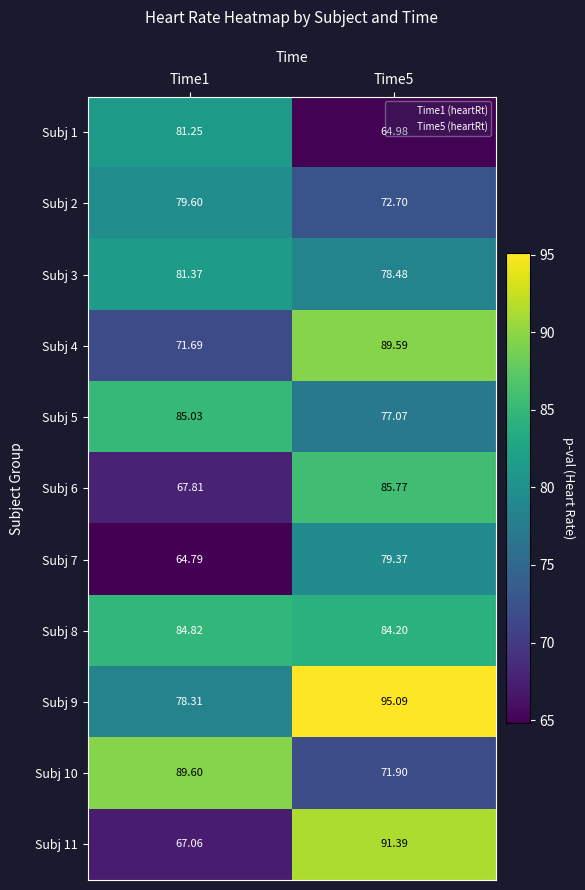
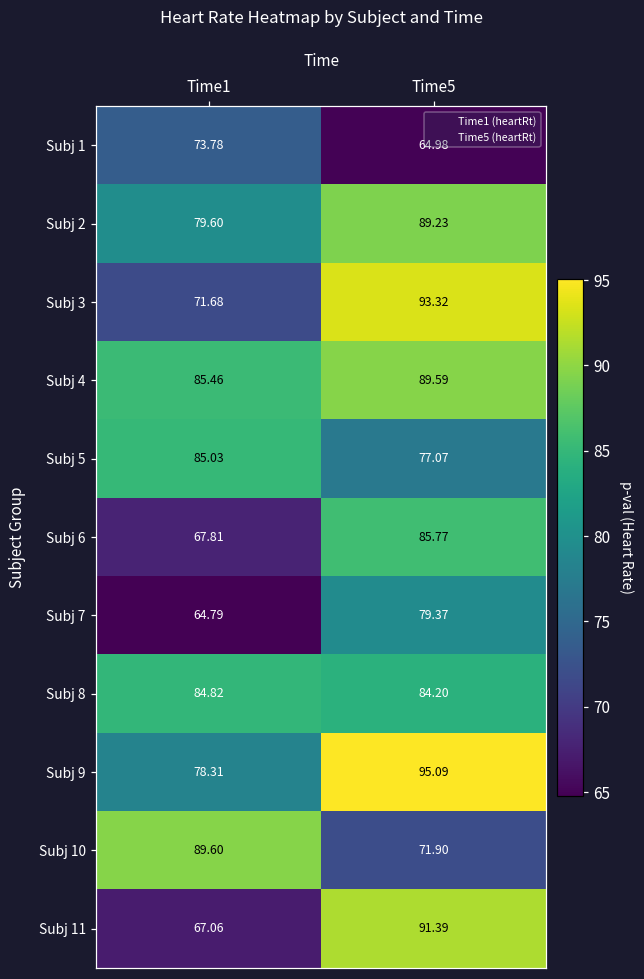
Subj 1, Time1: 81.25 -> 73.78
Subj 2, Time5: 72.70 -> 89.23
Subj 3, Time1: 81.37 -> 71.68
Subj 3, Time5: 78.48 -> 93.32
Subj 4, Time1: 71.69 -> 85.46
